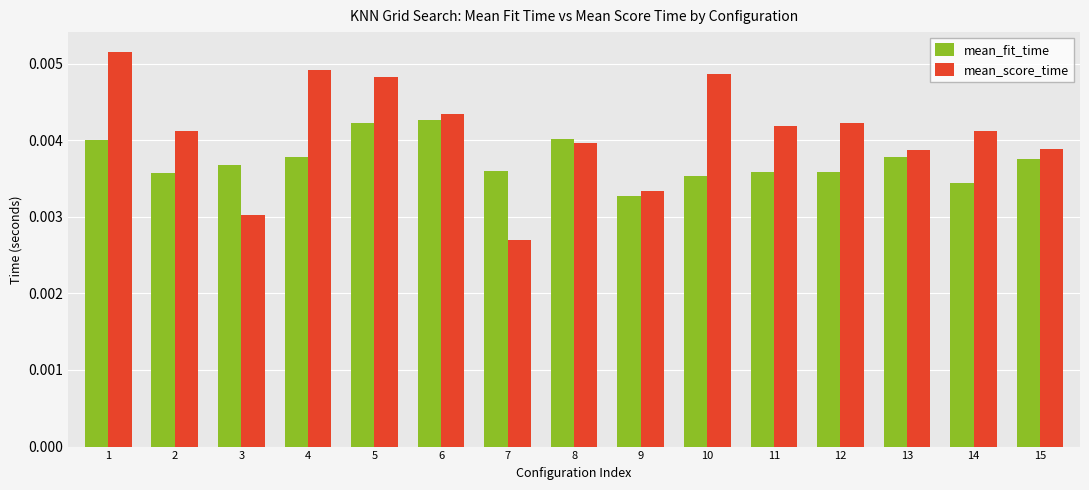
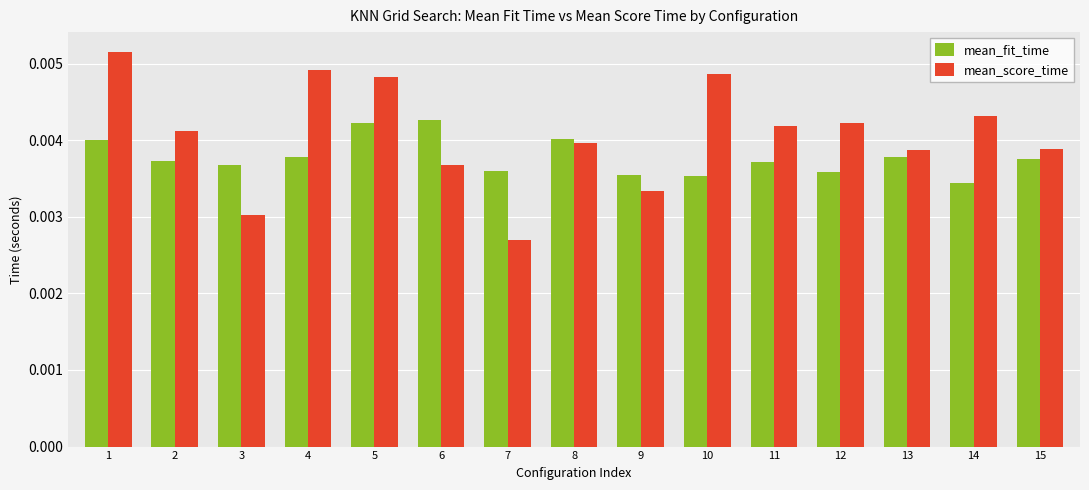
mean_fit_time, 2: 0.0036 -> 0.0037
mean_score_time, 6: 0.0043 -> 0.0037
mean_fit_time, 9: 0.0033 -> 0.0035
mean_fit_time, 11: 0.0036 -> 0.0037
mean_score_time, 14: 0.0041 -> 0.0043
